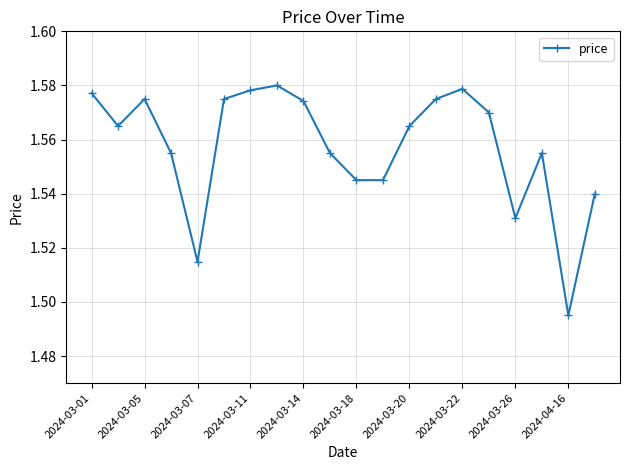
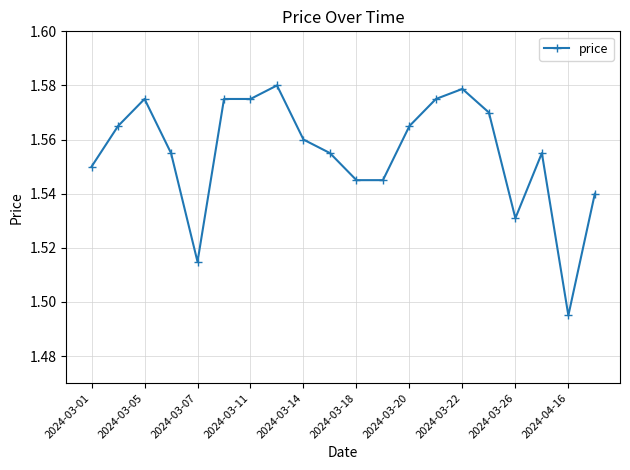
2024-03-01: 1.577 -> 1.550
2024-03-11: 1.578 -> 1.575
2024-03-14: 1.574 -> 1.560
